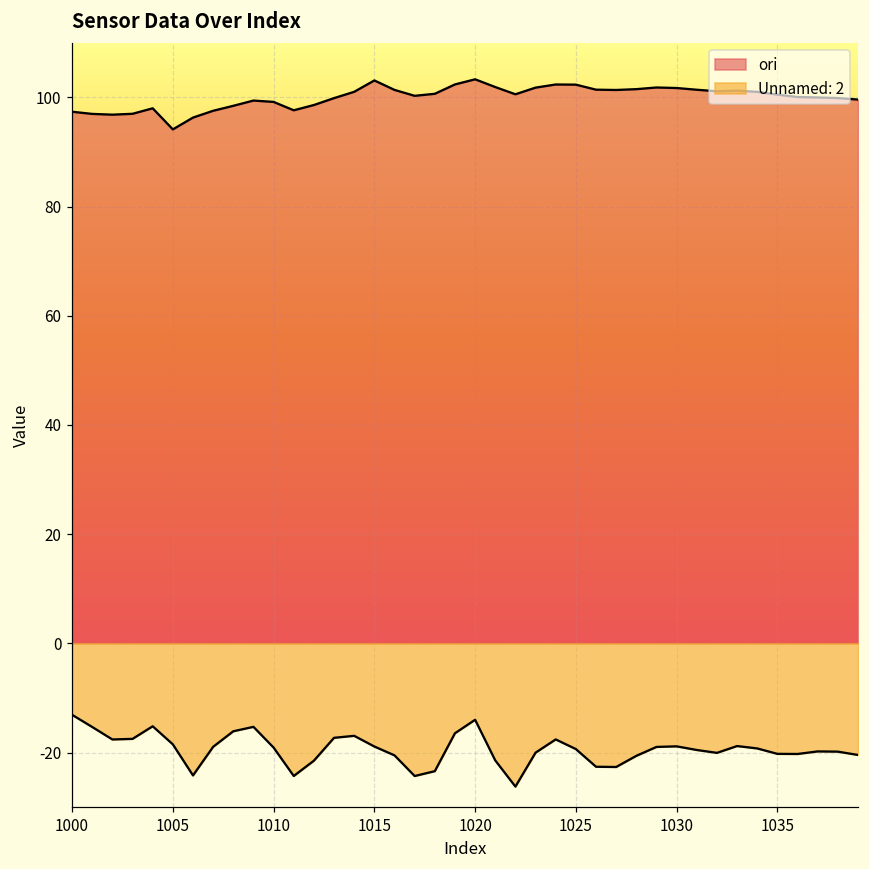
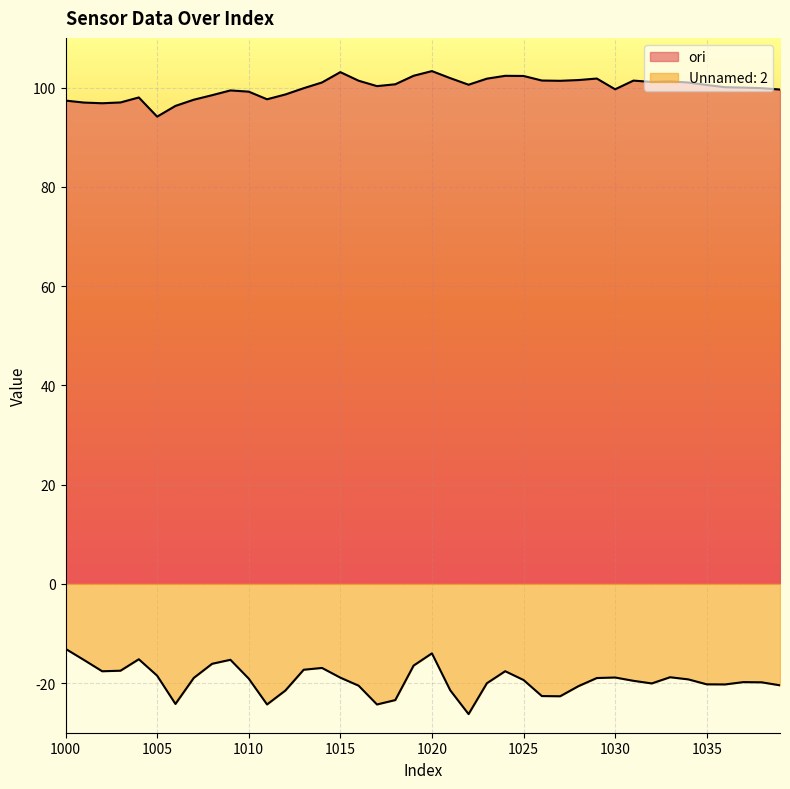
ori, 1030: 102 -> 100
